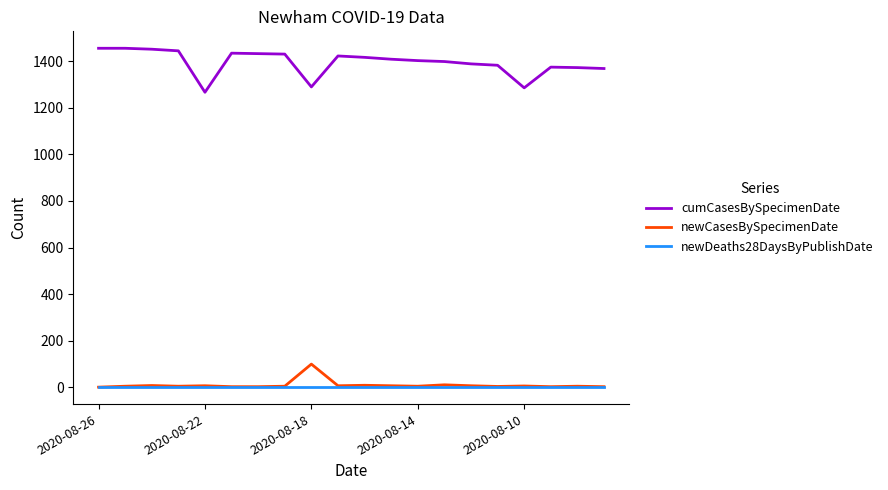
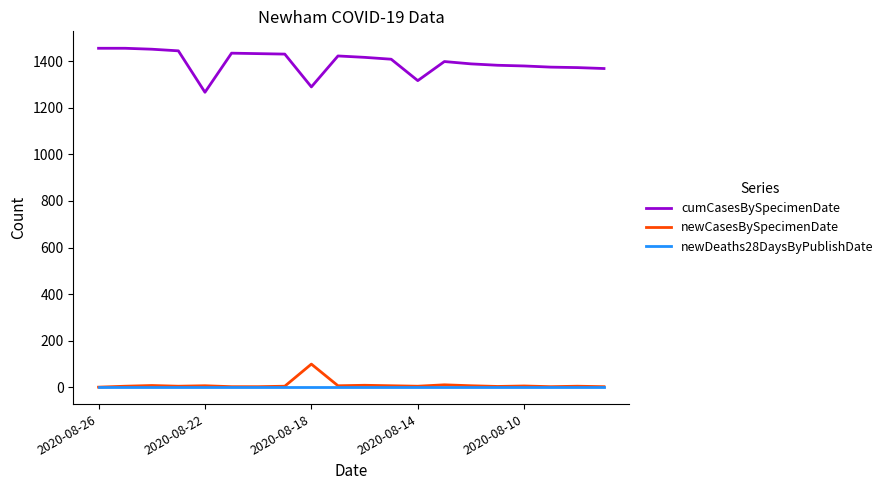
cumCasesBySpecimenDate, 2020-08-14: 1400 -> 1320
cumCasesBySpecimenDate, 2020-08-10: 1290 -> 1380
